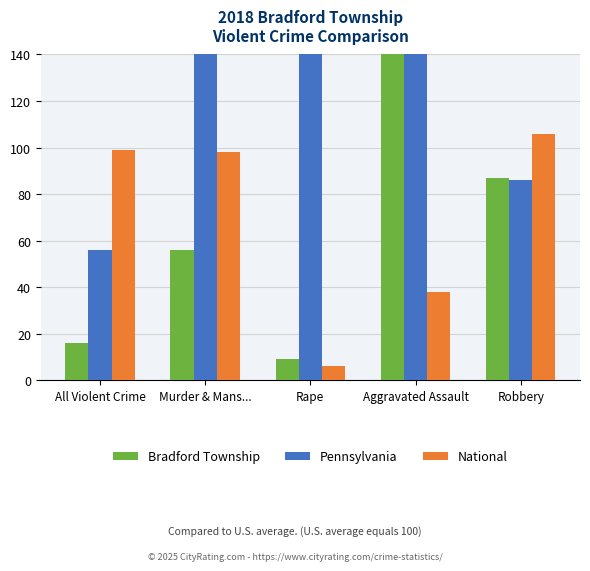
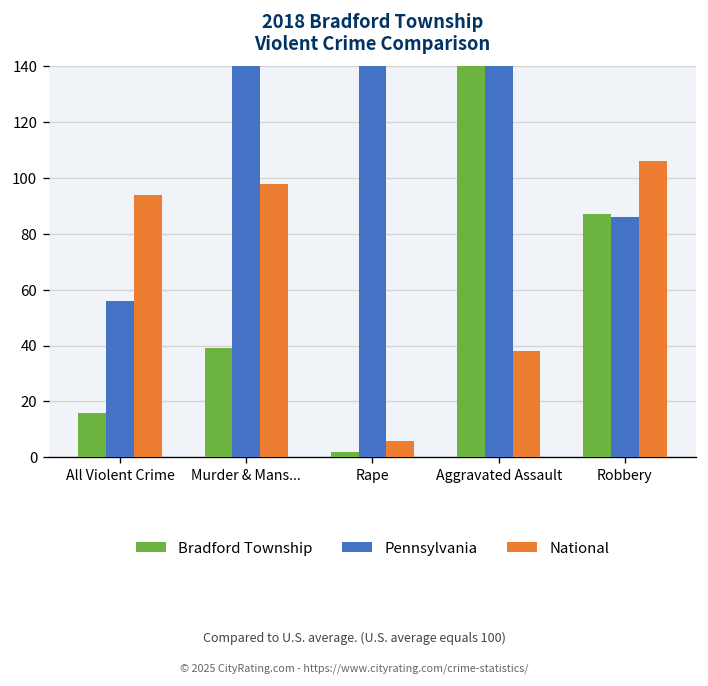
National, All Violent Crime: 99 -> 94
Bradford Township, Murder & Mans...: 56 -> 39
Bradford Township, Rape: 9 -> 2
